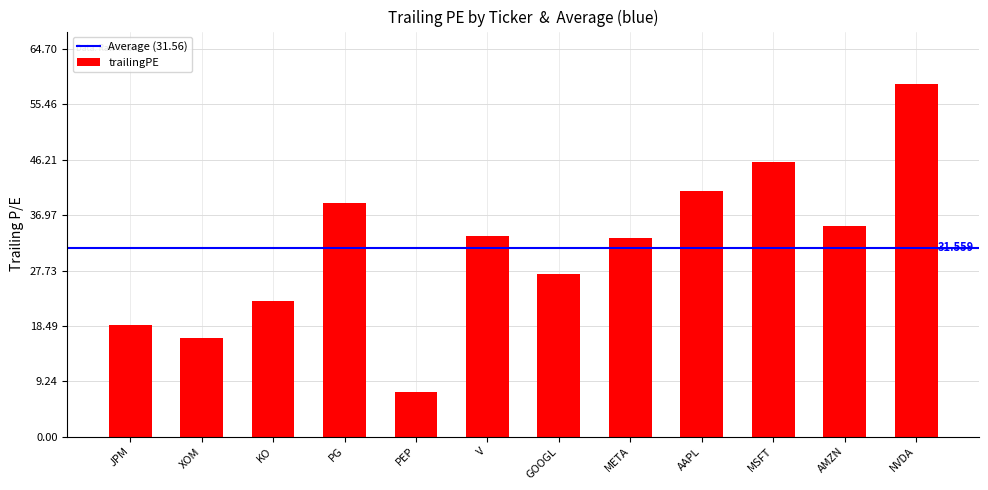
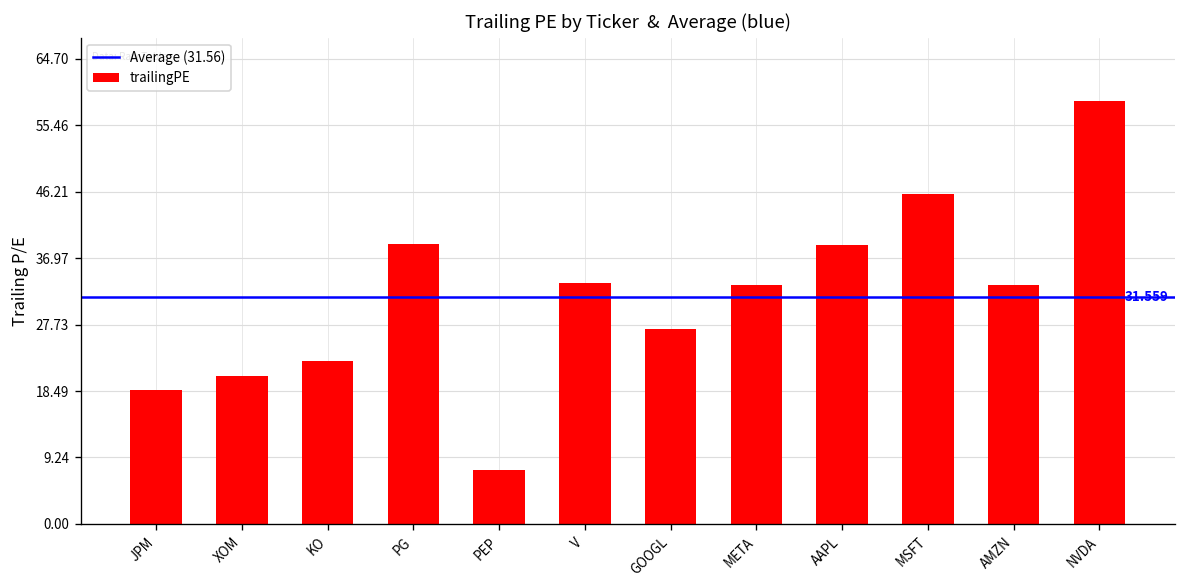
XOM: 17 -> 21
AAPL: 41 -> 39
AMZN: 35 -> 33
